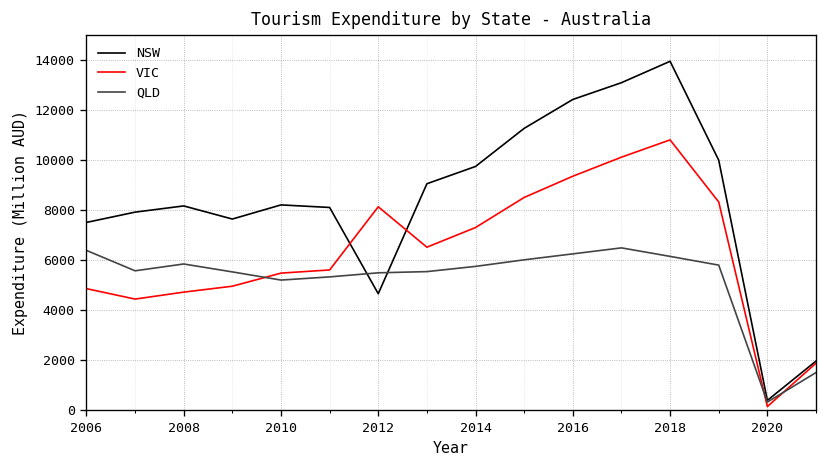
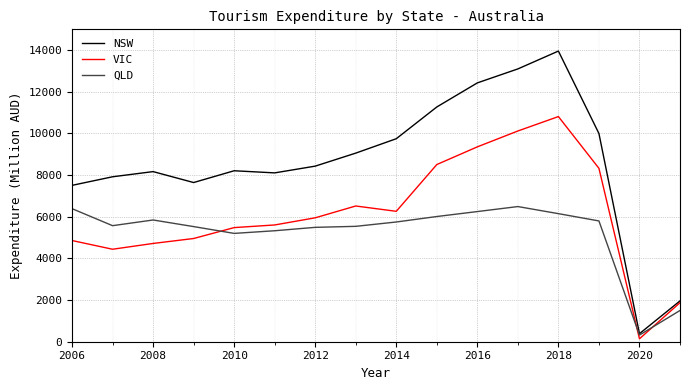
NSW, 2012: 4700 -> 8400
VIC, 2012: 8100 -> 5900
VIC, 2014: 7300 -> 6300
